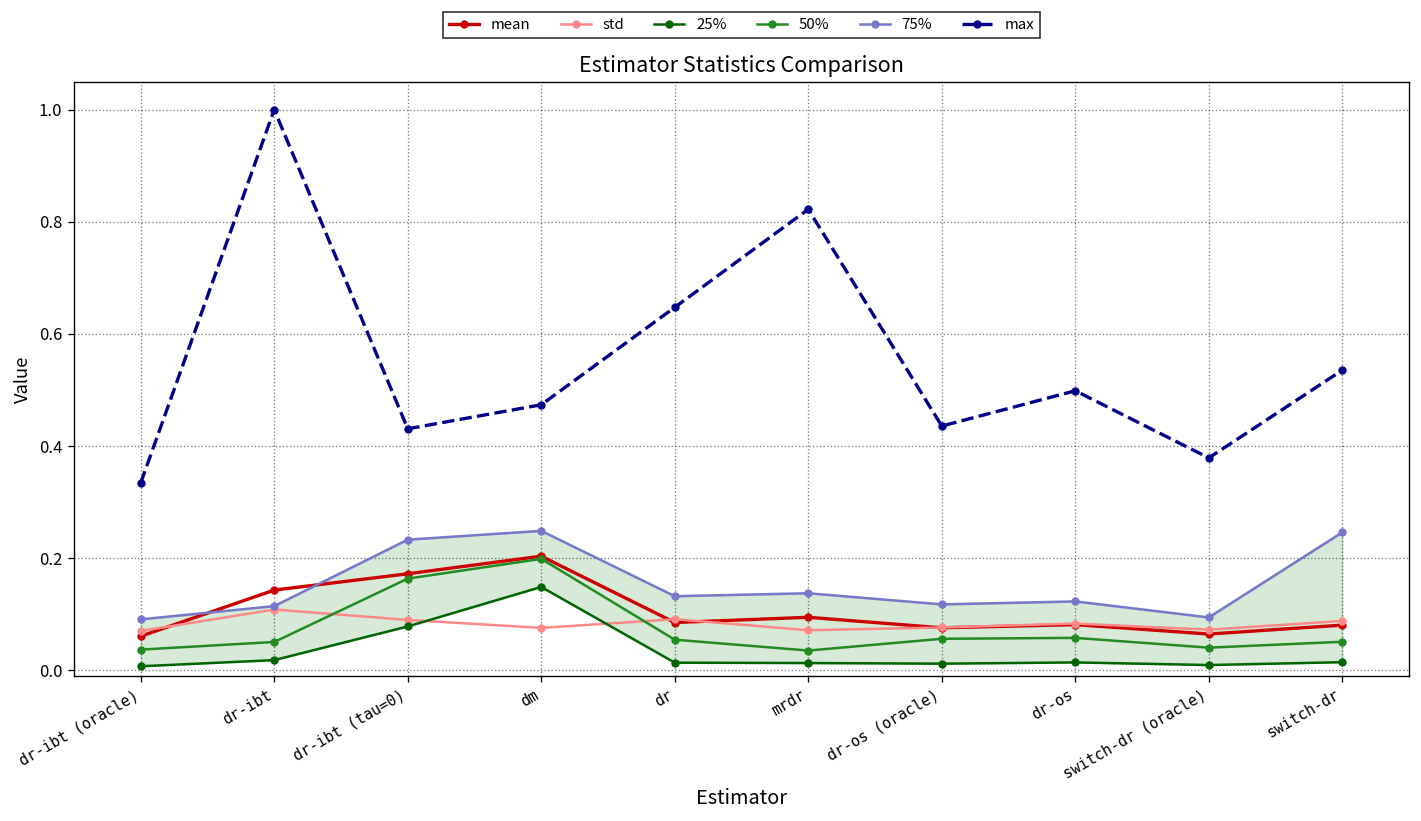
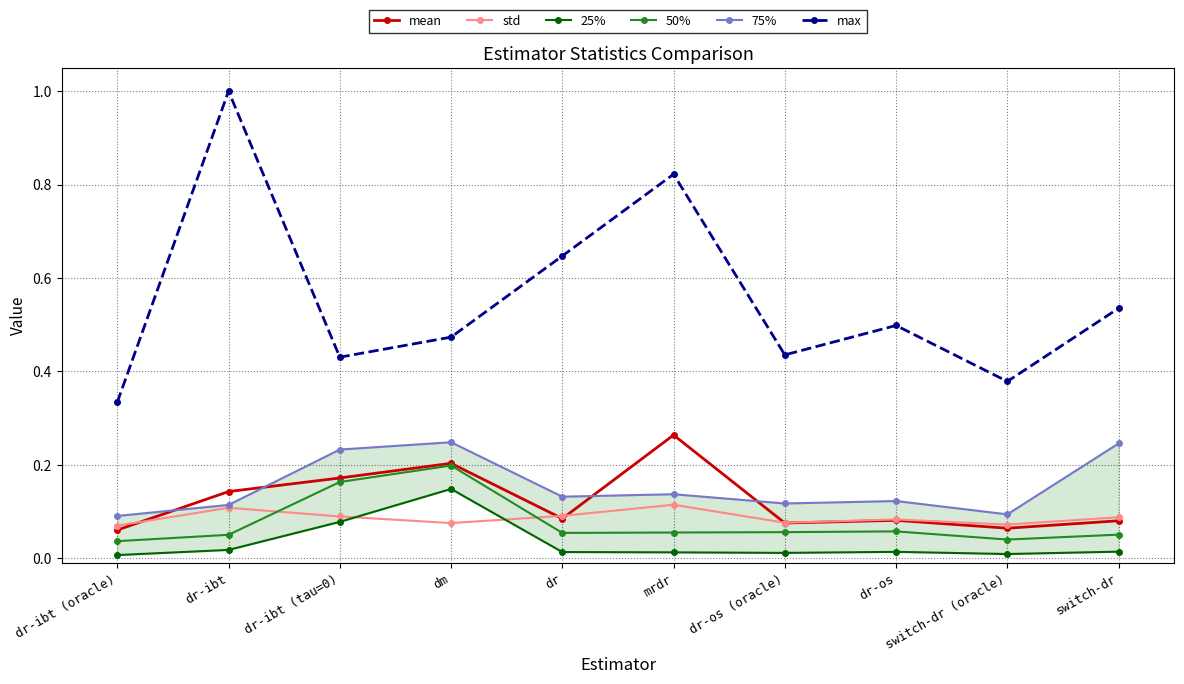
mean, mrdr: 0.09 -> 0.26
std, mrdr: 0.07 -> 0.11
50%, mrdr: 0.03 -> 0.06
